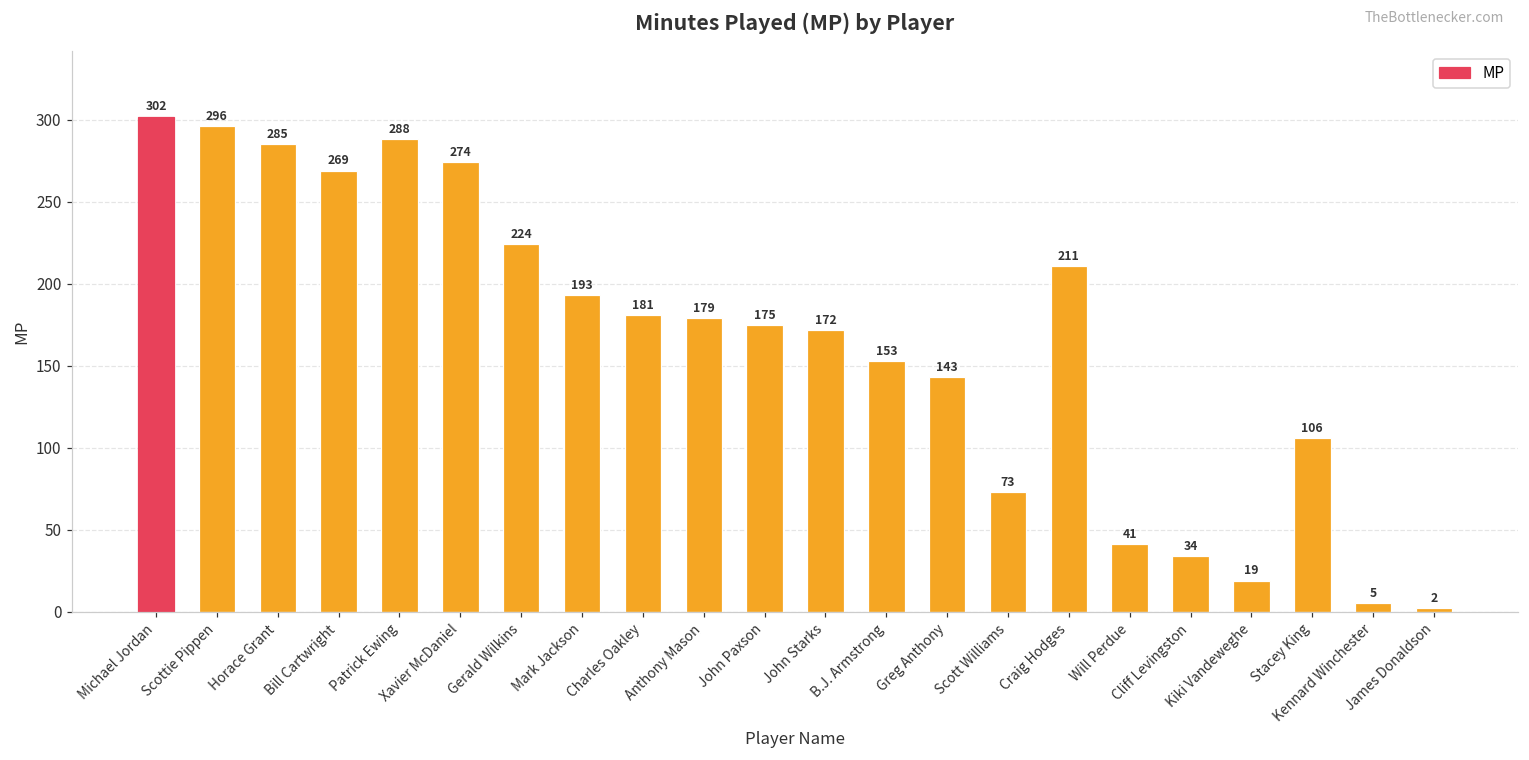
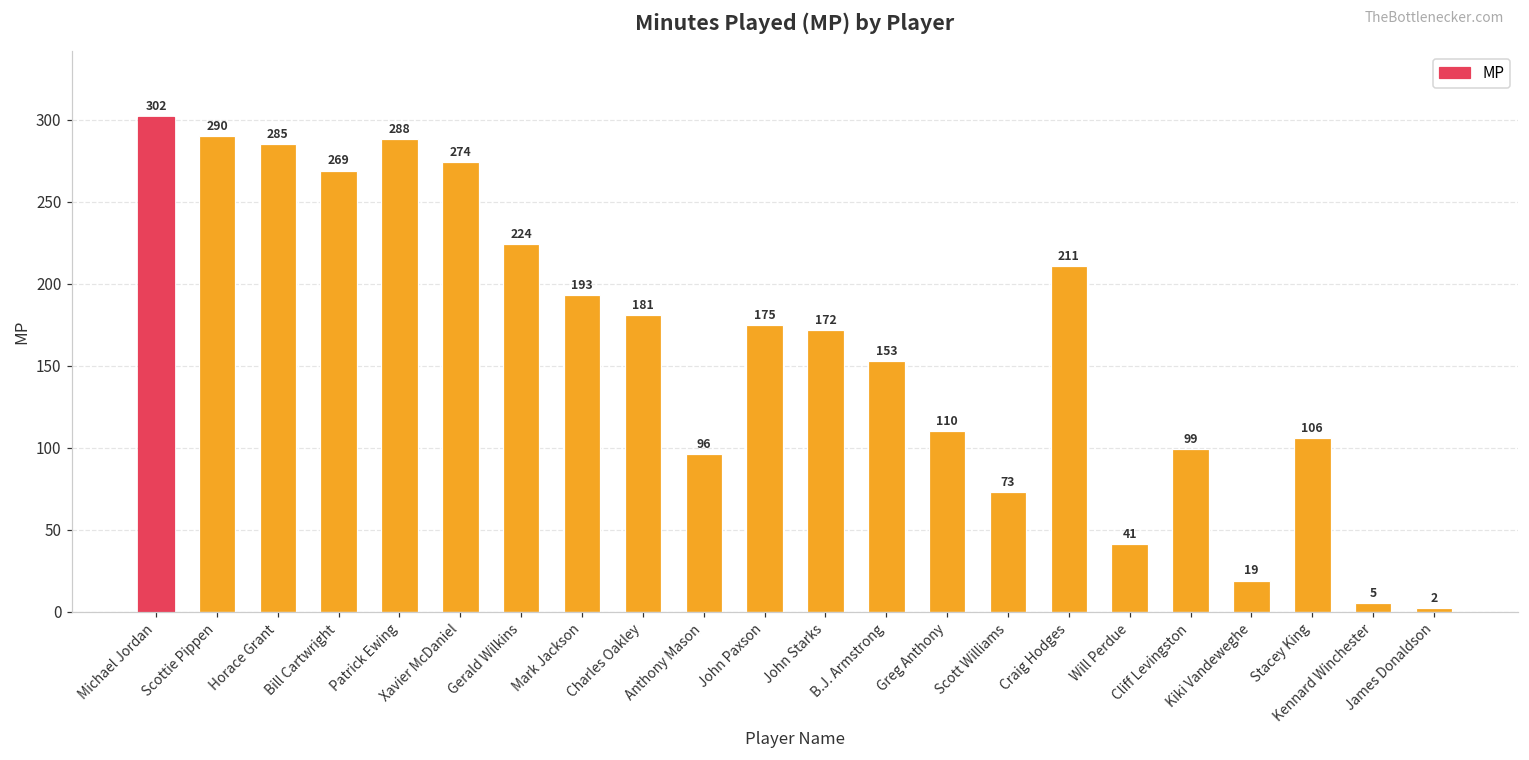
Scottie Pippen: 296 -> 290
Anthony Mason: 179 -> 96
Greg Anthony: 143 -> 110
Cliff Levingston: 34 -> 99
